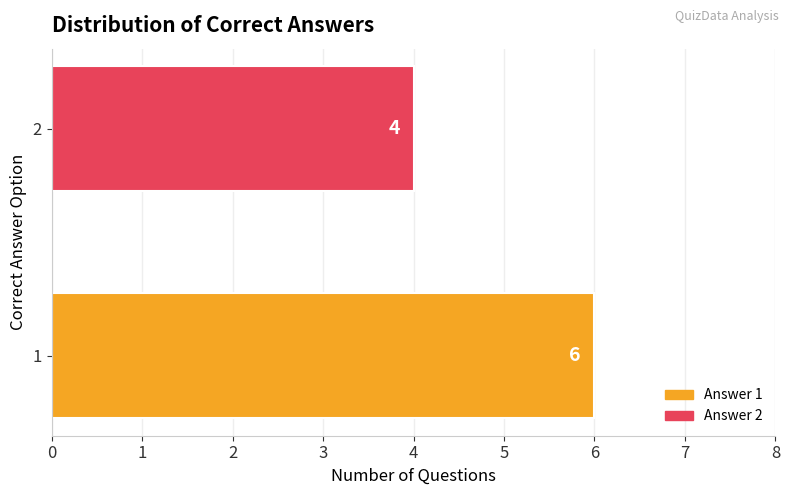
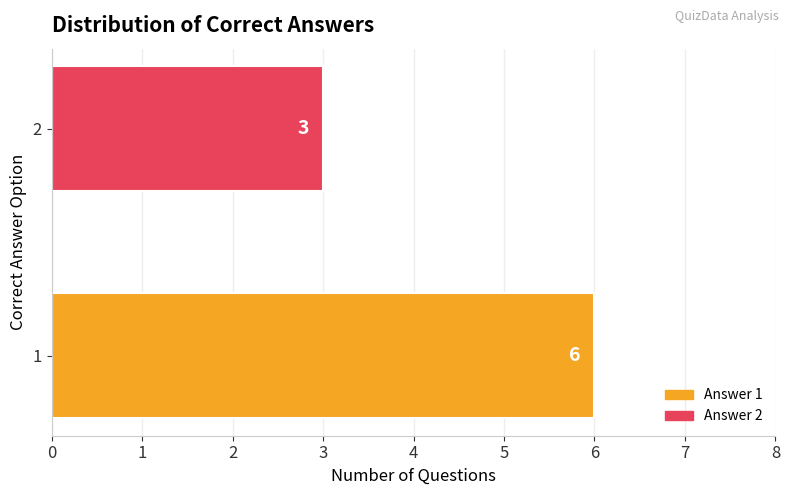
2: 4 -> 3
